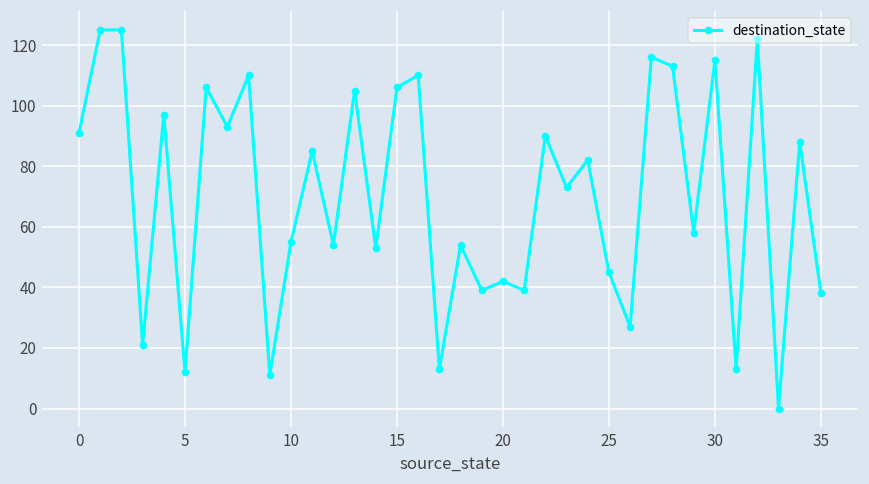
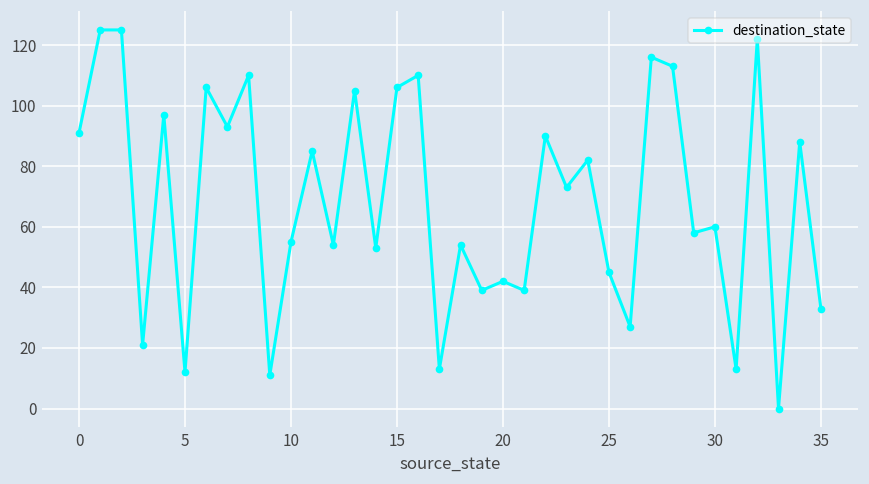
30: 115 -> 60
35: 38 -> 33
